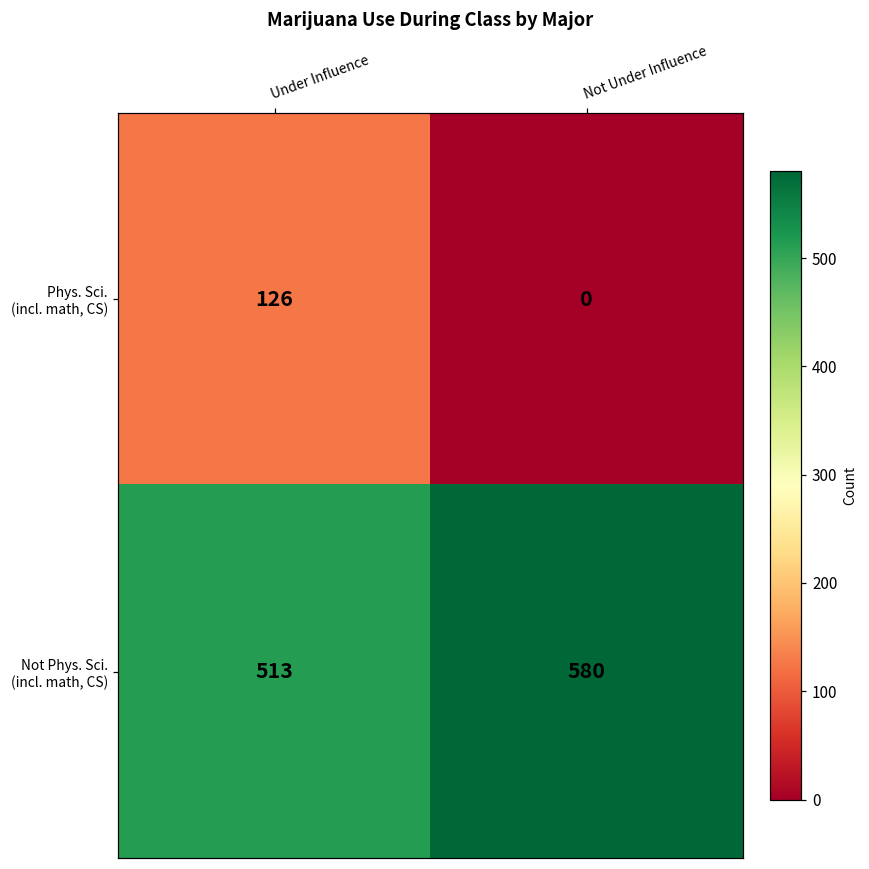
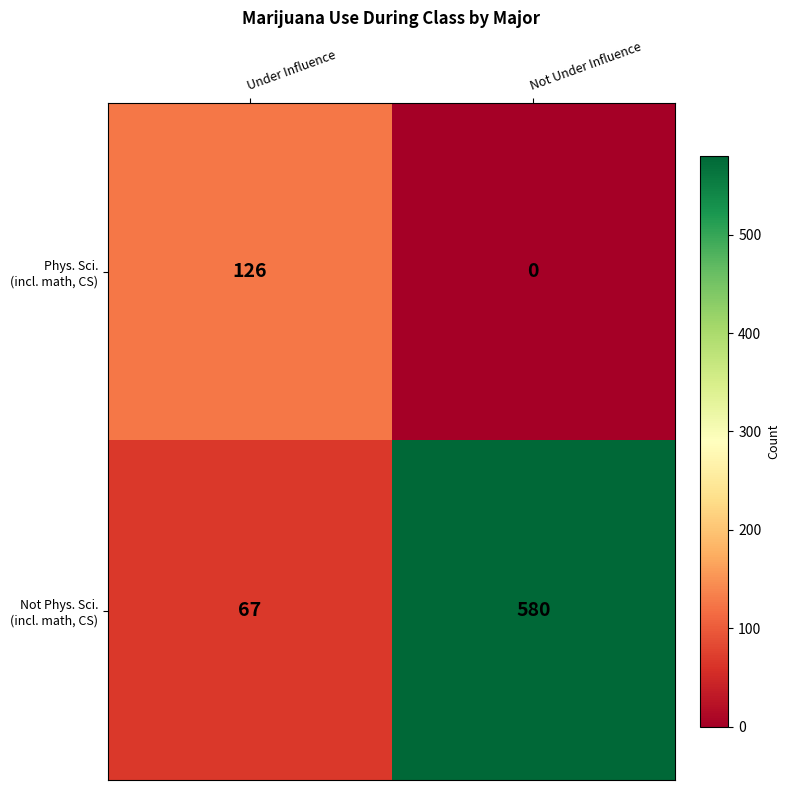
Not Phys. Sci. (incl. math, CS), Under Influence: 513 -> 67
